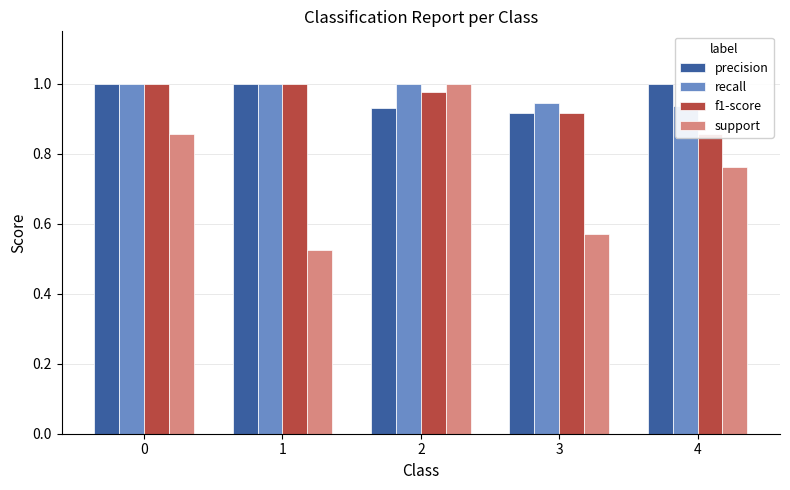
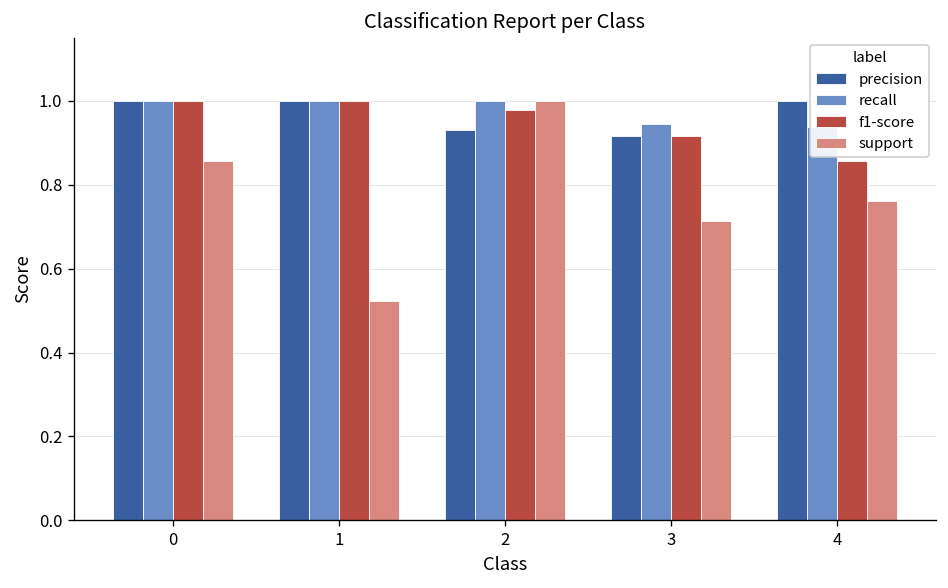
support, 3: 0.57 -> 0.71
